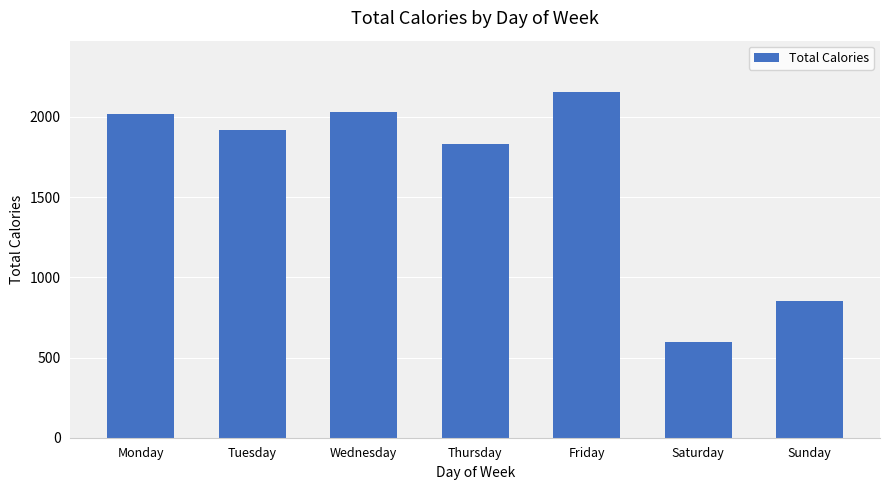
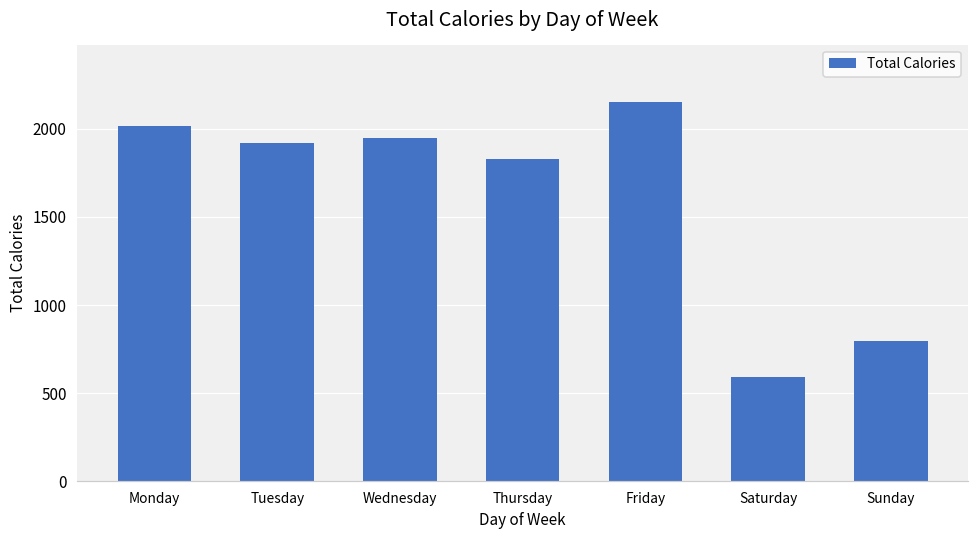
Wednesday: 2030 -> 1950
Sunday: 850 -> 790
